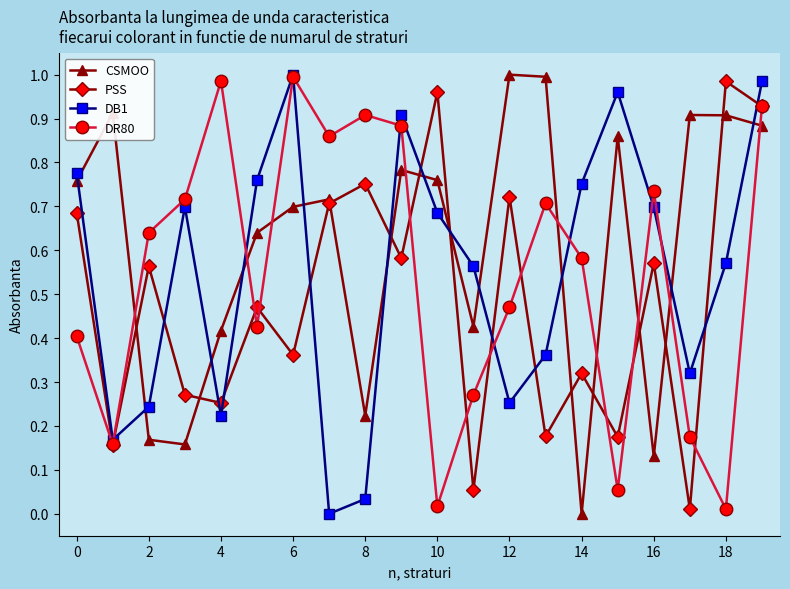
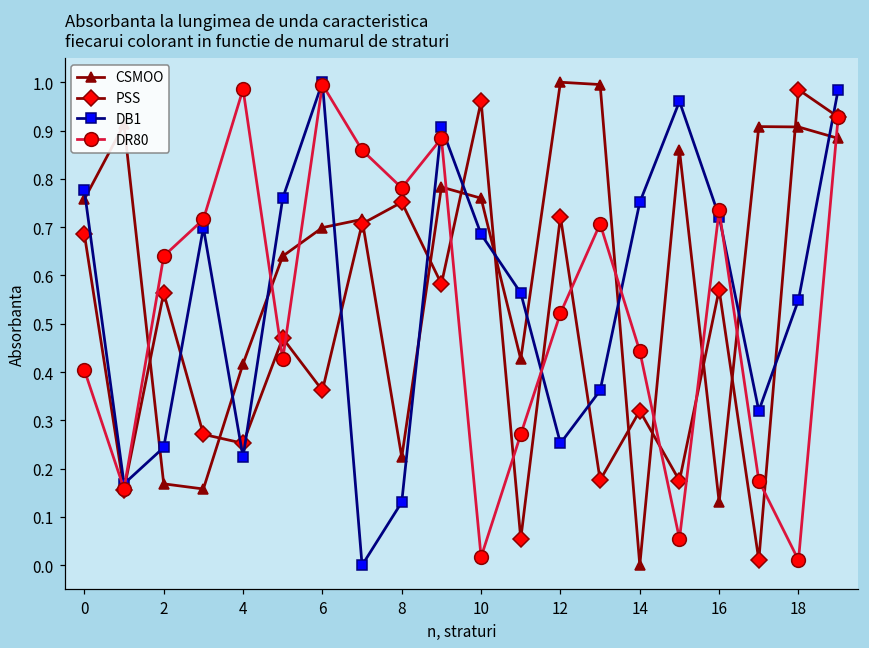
DB1, 8: 0.03 -> 0.13
DR80, 8: 0.91 -> 0.78
DR80, 12: 0.47 -> 0.52
DR80, 14: 0.58 -> 0.44
DB1, 16: 0.70 -> 0.72
DB1, 18: 0.57 -> 0.55
